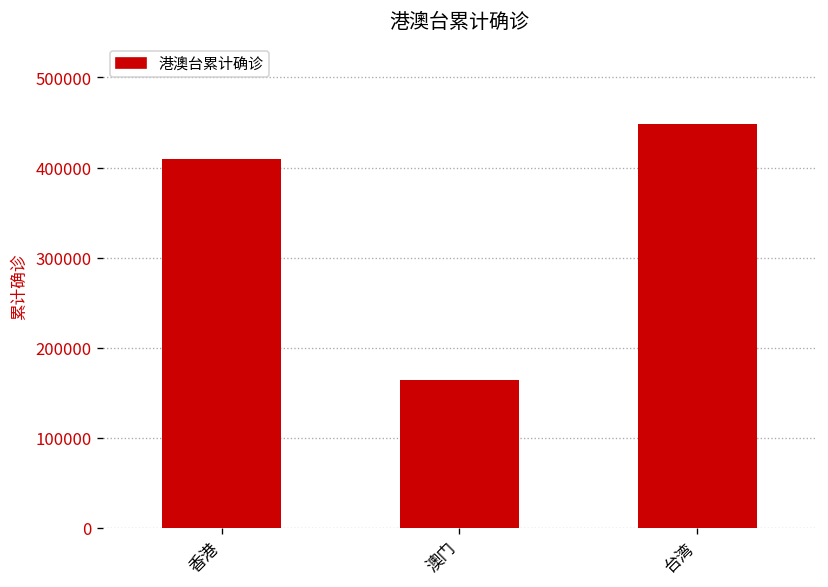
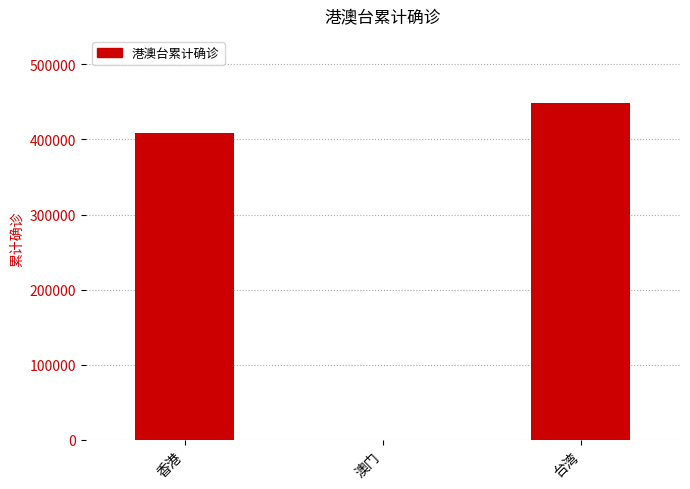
澳门: 160000 -> 0
